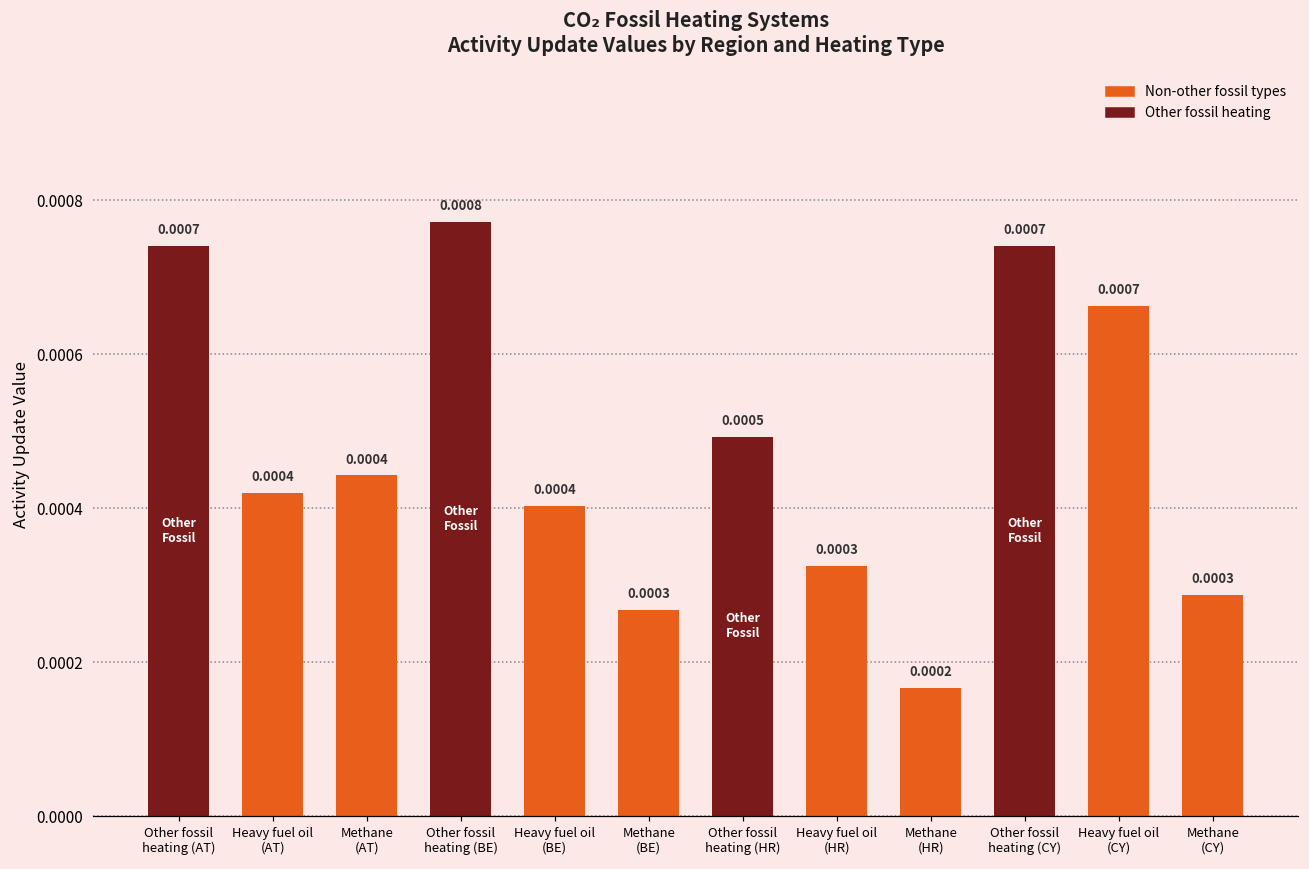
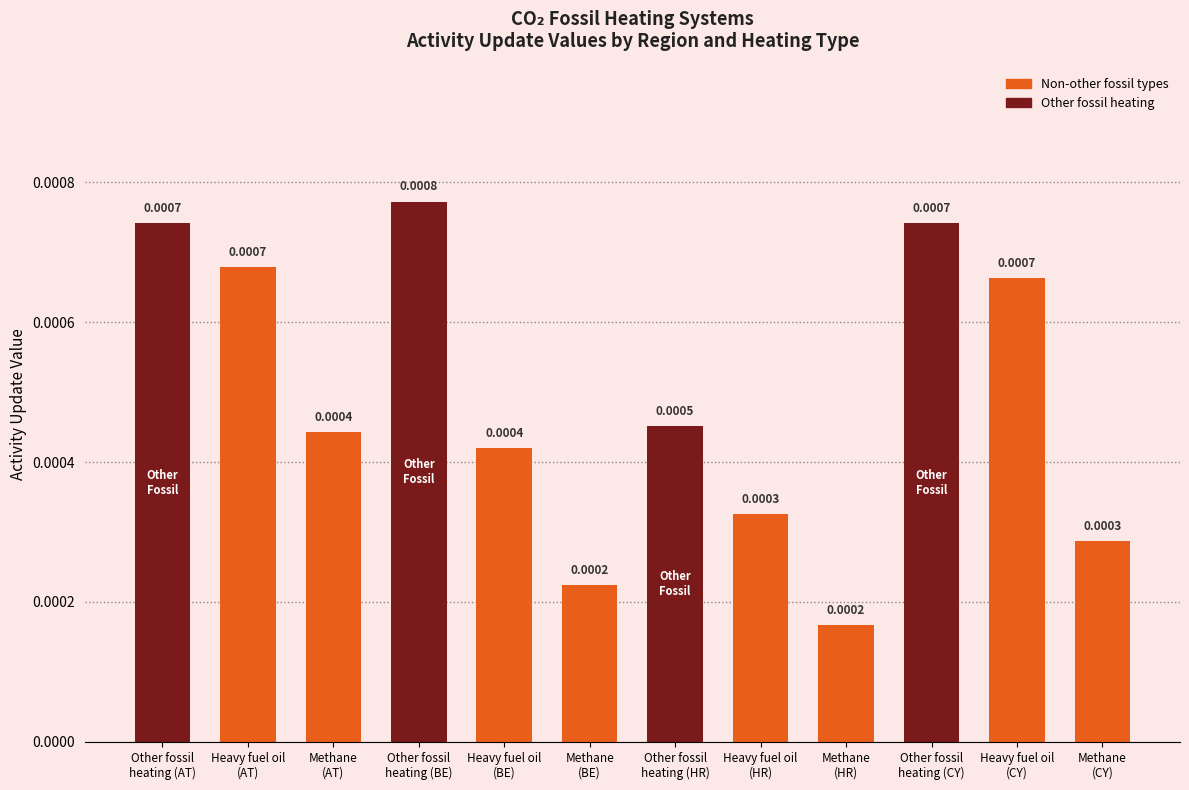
Heavy fuel oil (AT): 0.0004 -> 0.0007
Heavy fuel oil (BE): 0.00040 -> 0.00042
Methane (BE): 0.0003 -> 0.0002
Other fossil heating (HR): 0.00049 -> 0.00045
